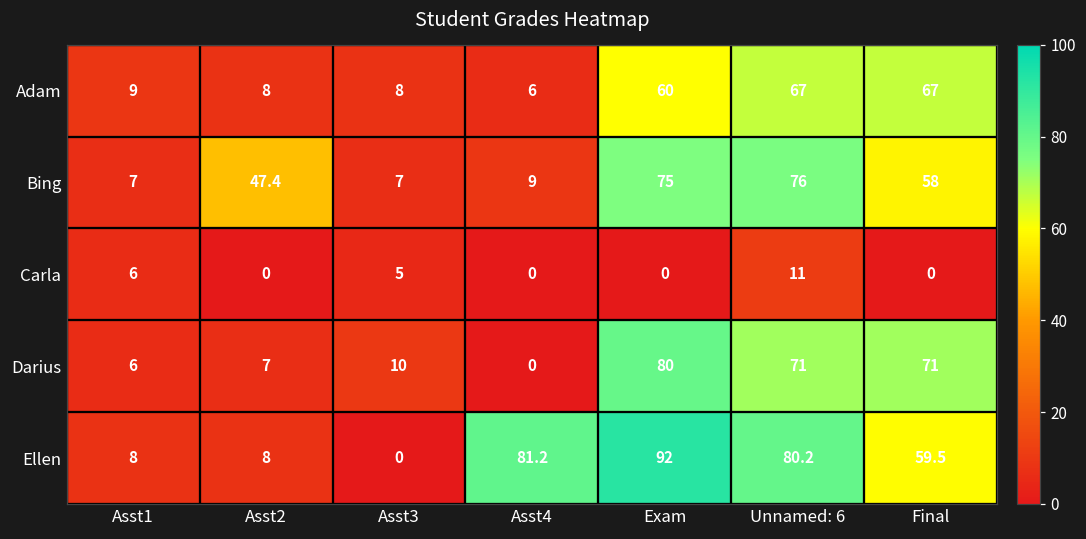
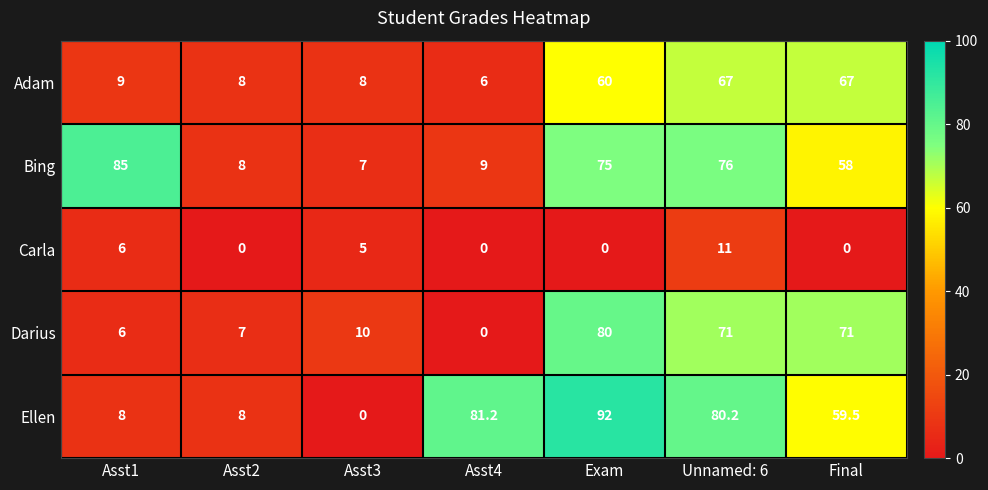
Bing, Asst1: 7 -> 85
Bing, Asst2: 47.4 -> 8
